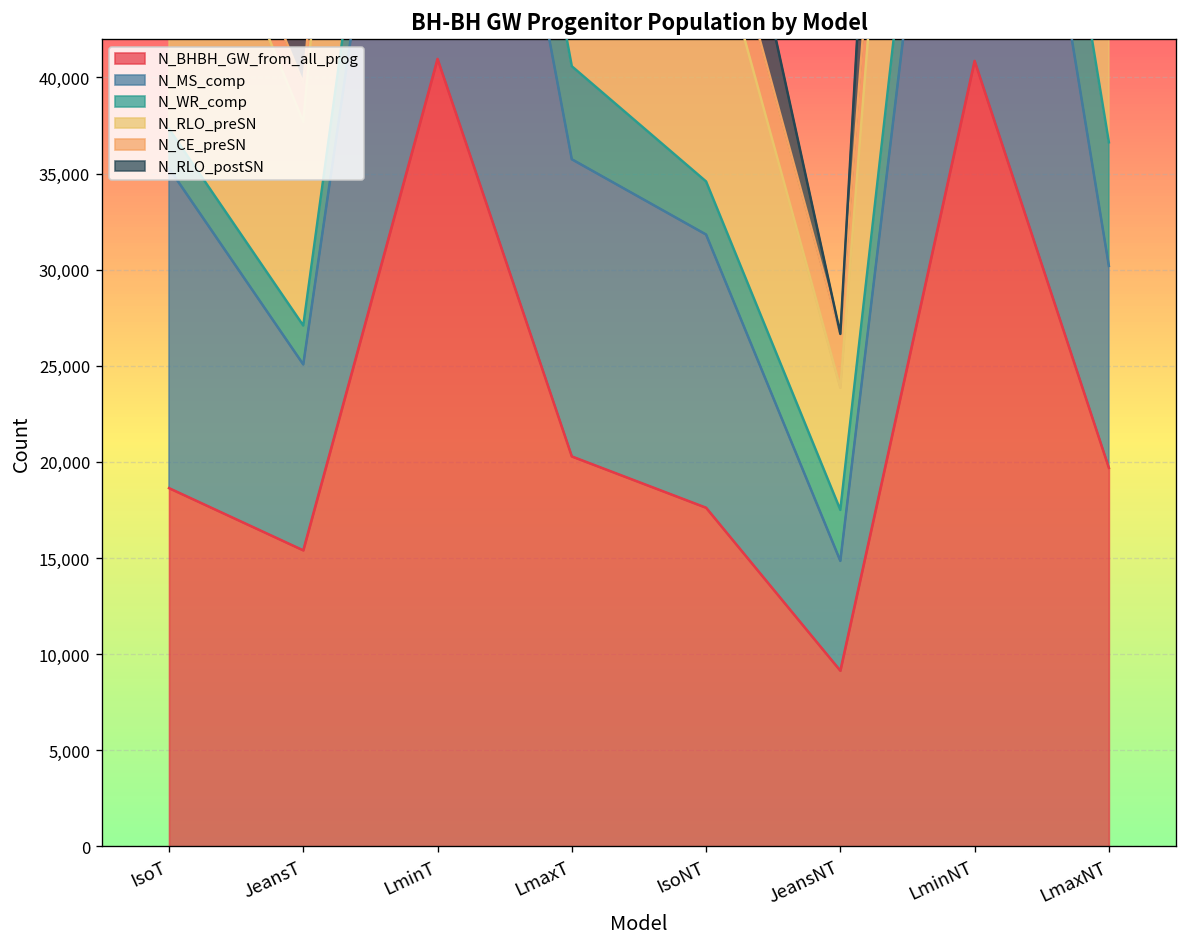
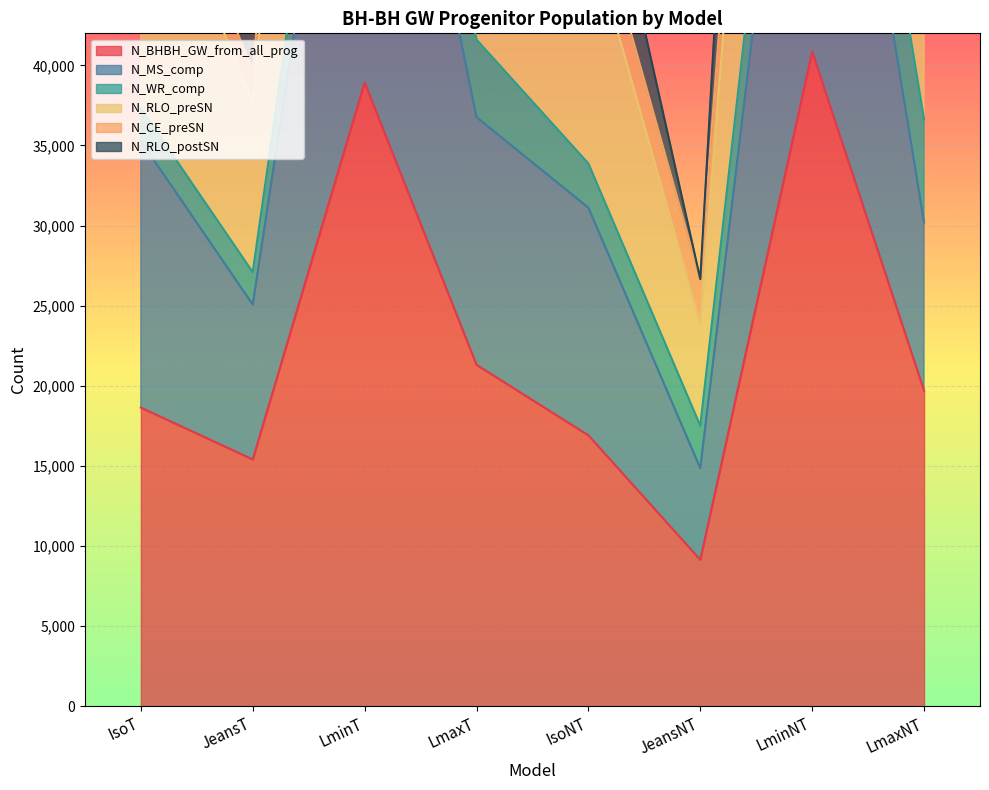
N_BHBH_GW_from_all_prog, LminT: 41,000 -> 38,900
N_BHBH_GW_from_all_prog, LmaxT: 20,300 -> 21,300
N_BHBH_GW_from_all_prog, IsoNT: 17,600 -> 16,900
